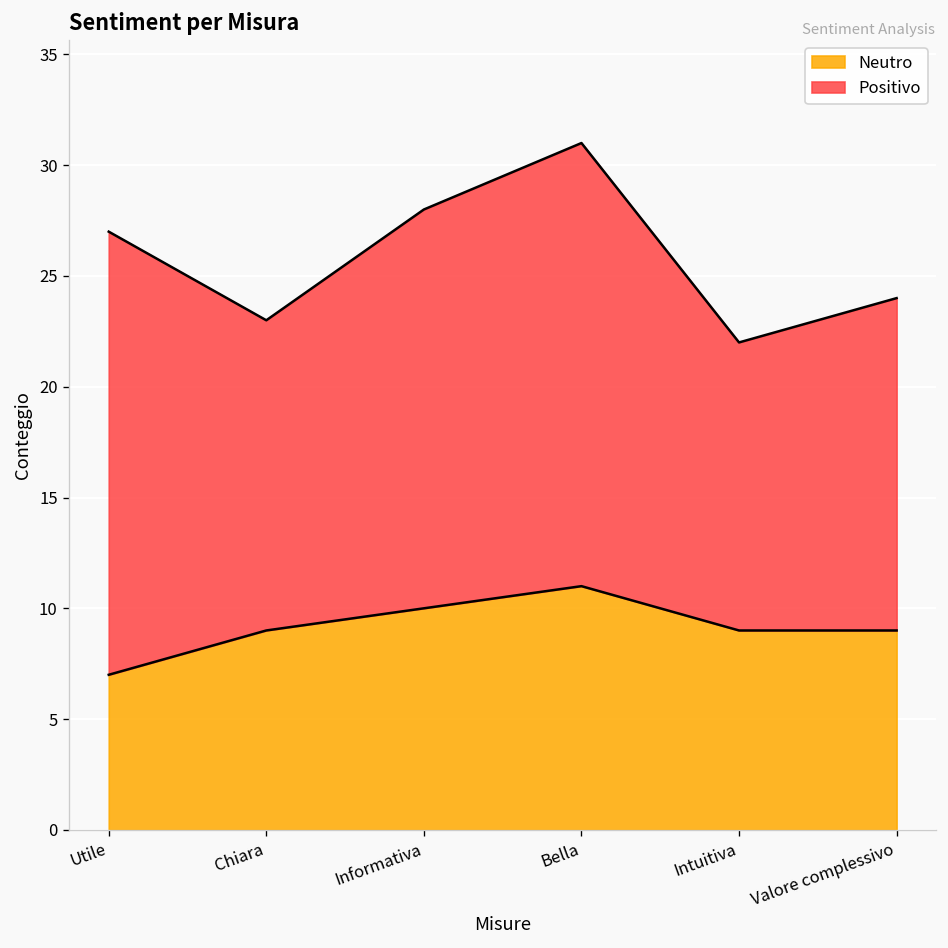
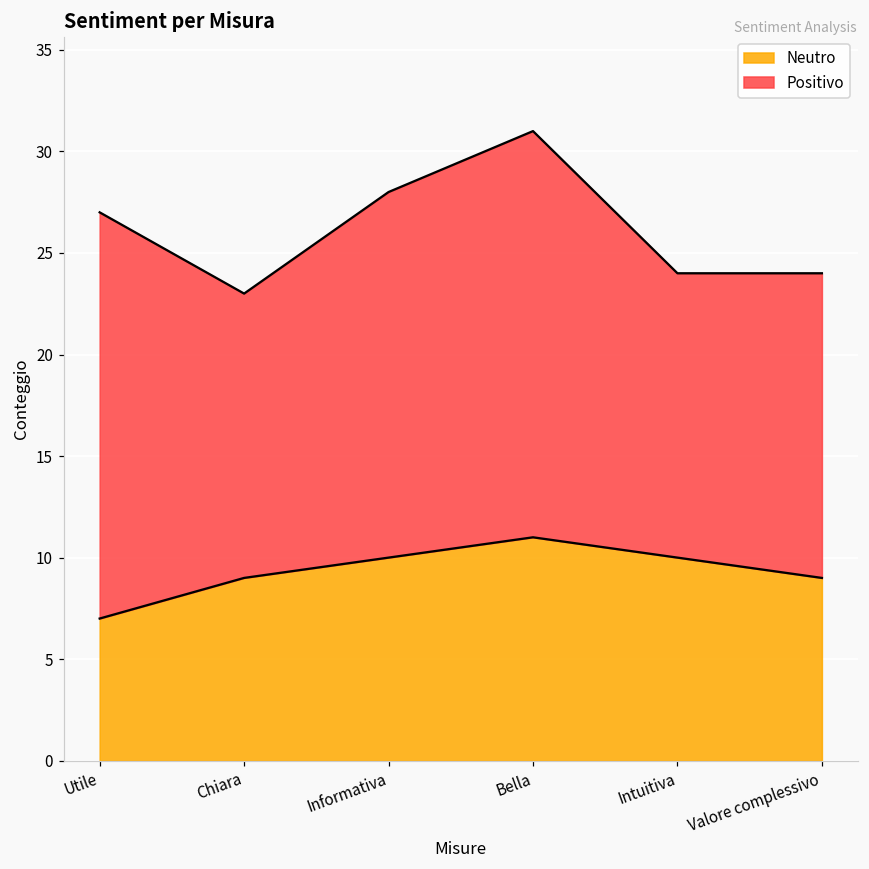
Neutro, Intuitiva: 9 -> 10
Positivo, Intuitiva: 13 -> 14
